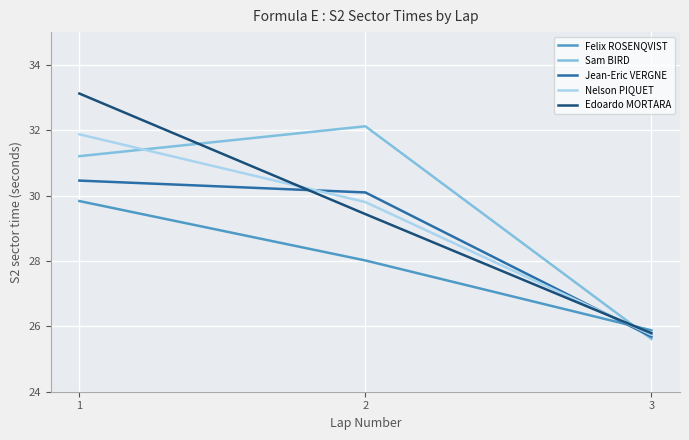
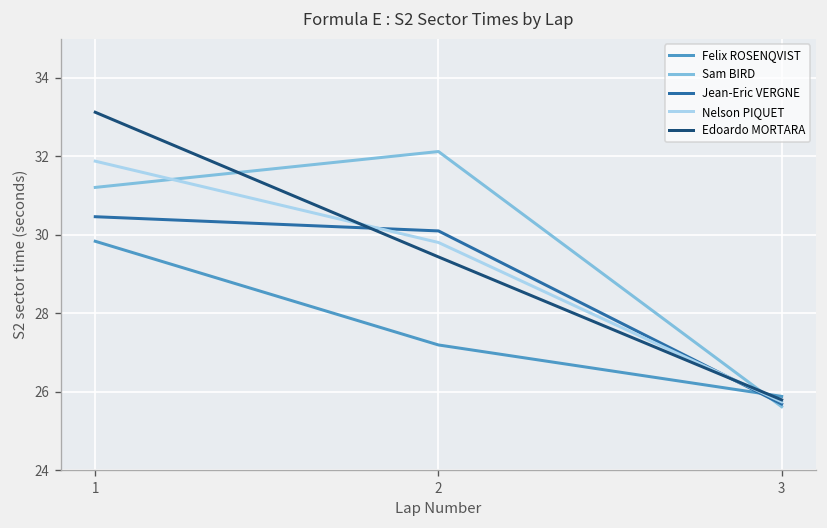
Felix ROSENQVIST, 2: 28.0 -> 27.2
